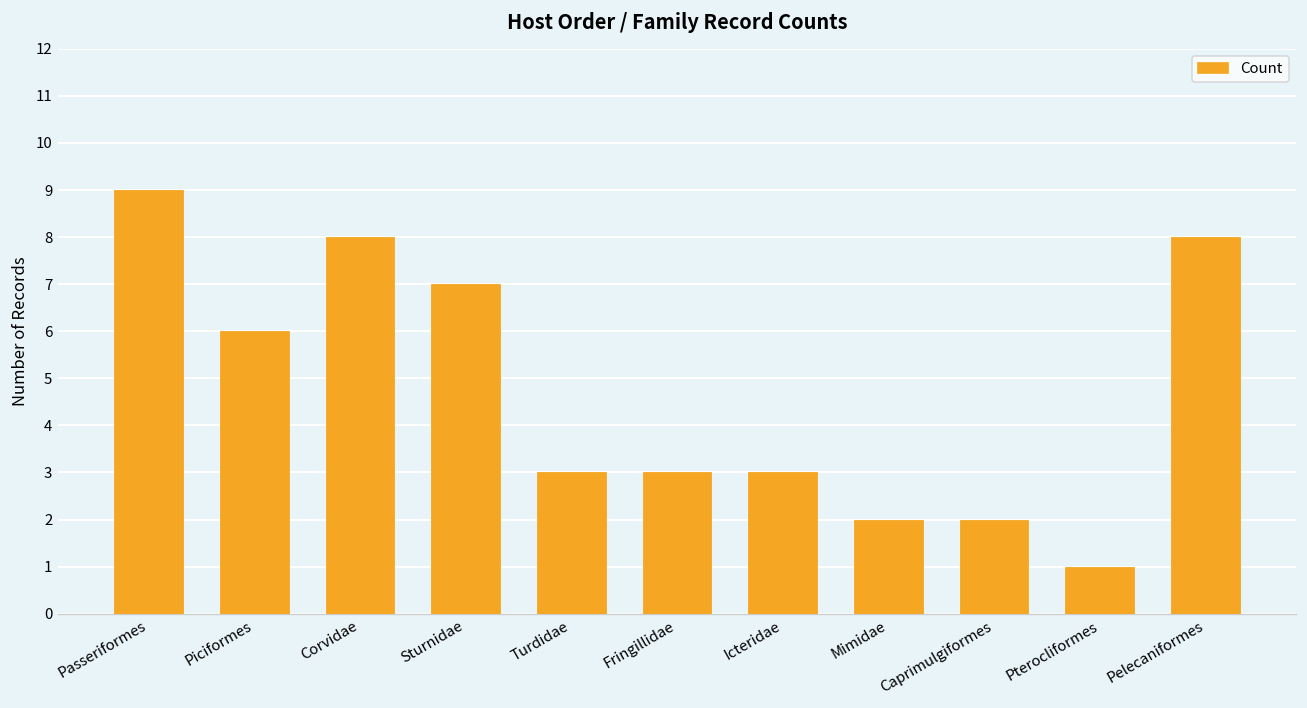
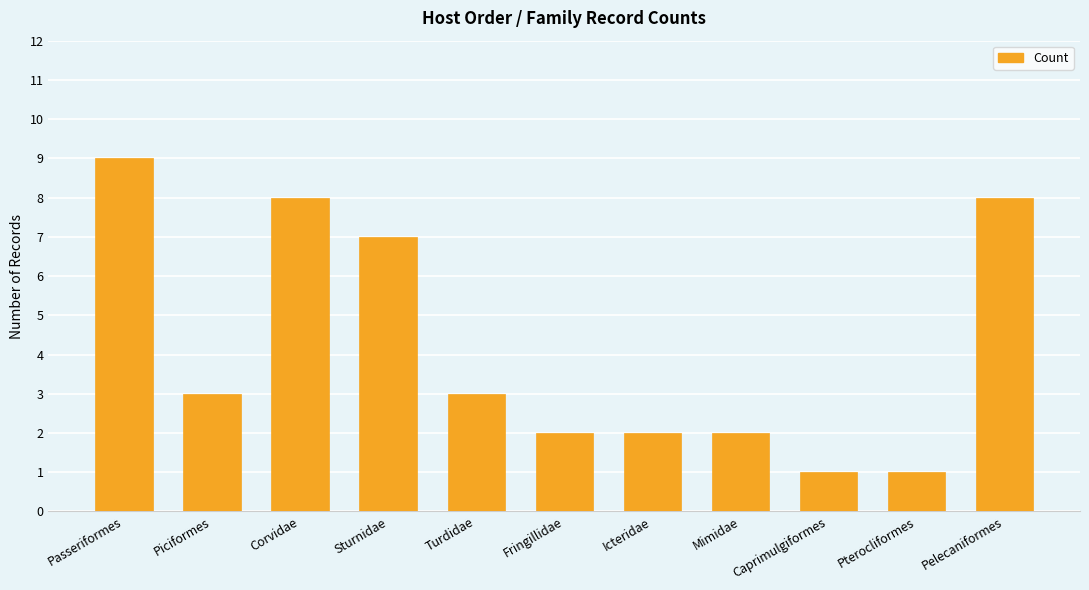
Piciformes: 6 -> 3
Fringillidae: 3 -> 2
Icteridae: 3 -> 2
Caprimulgiformes: 2 -> 1
